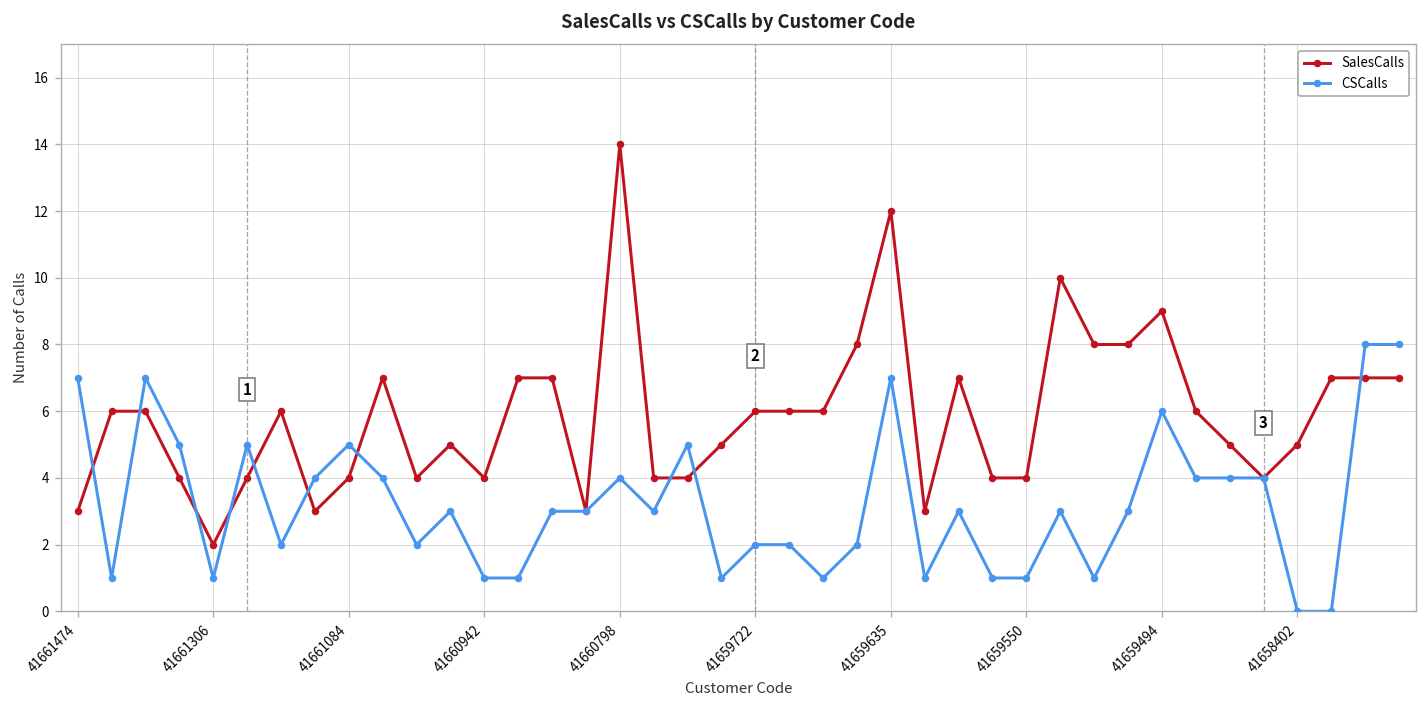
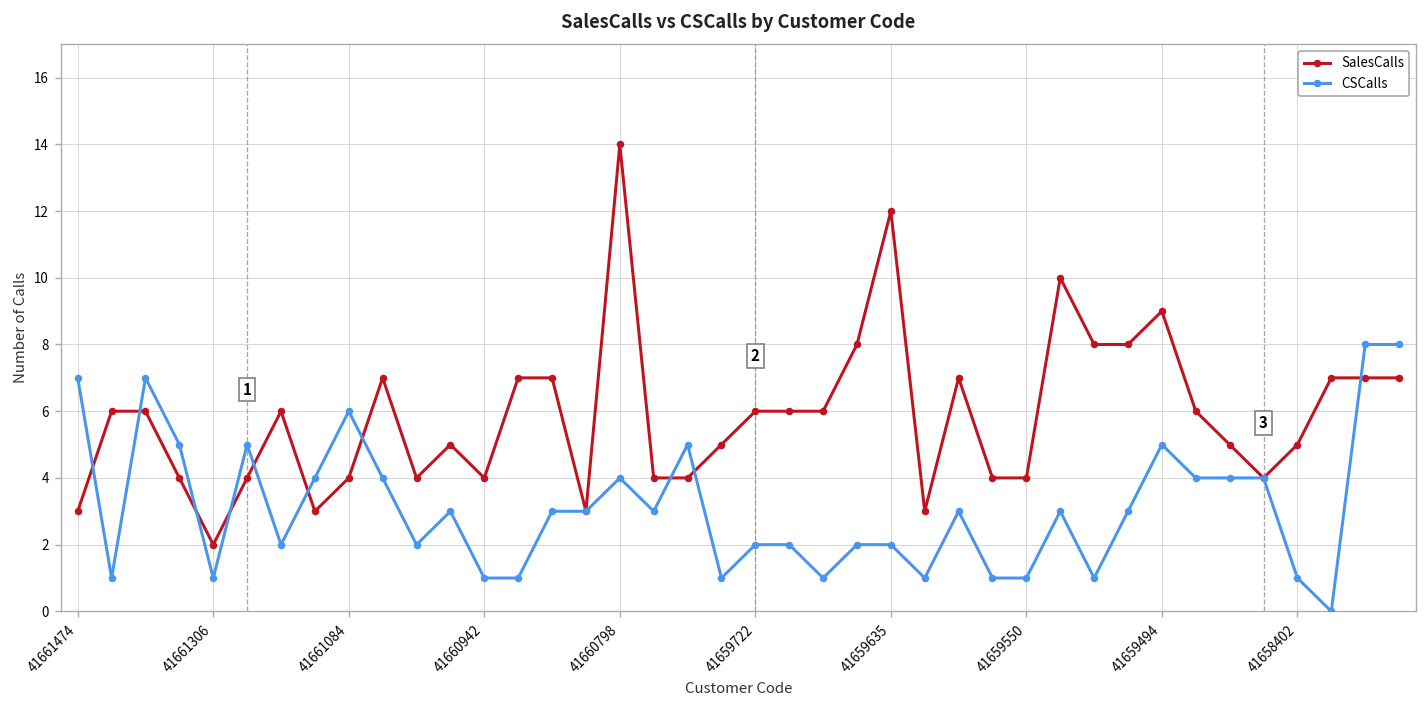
CSCalls, 41661084: 5 -> 6
CSCalls, 41659635: 7 -> 2
CSCalls, 41659494: 6 -> 5
CSCalls, 41658402: 0 -> 1
